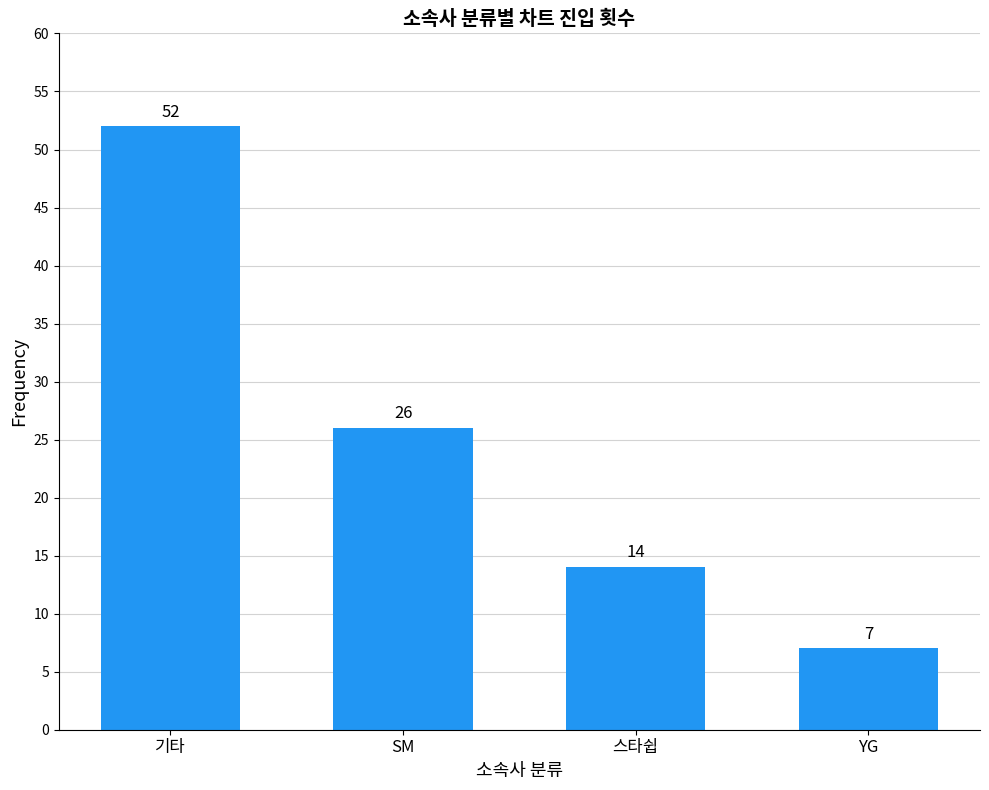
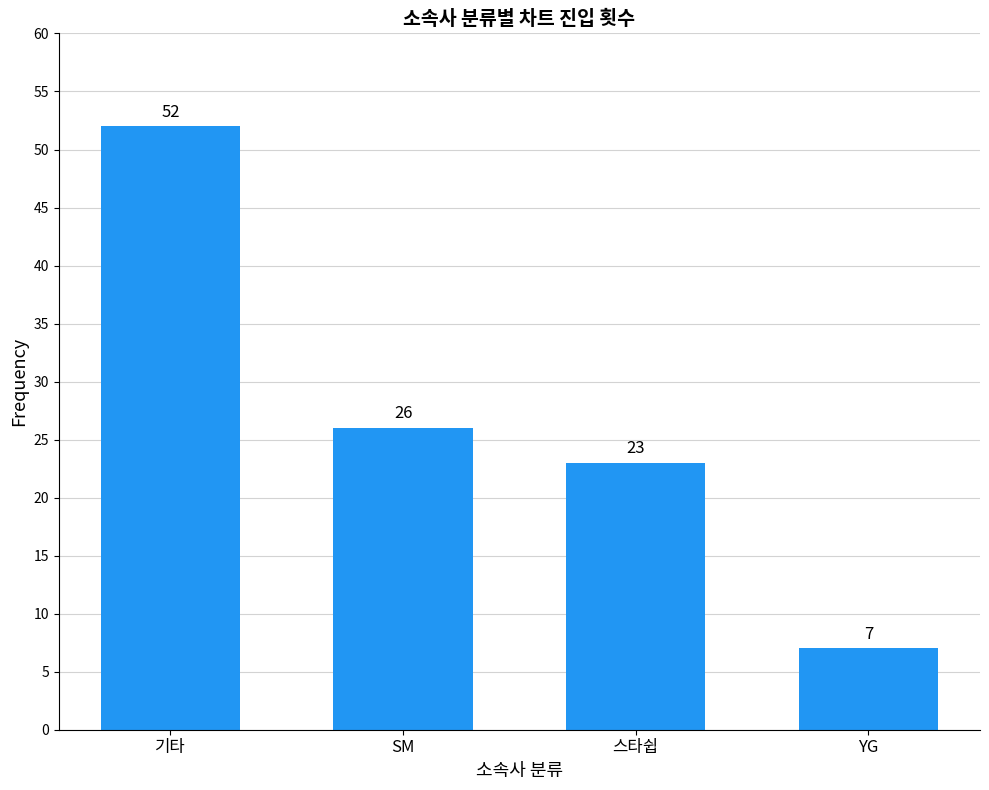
스타쉽: 14 -> 23
